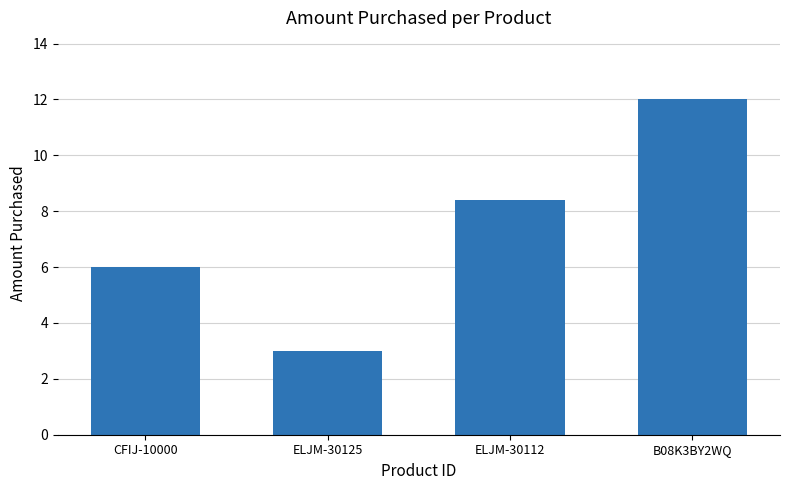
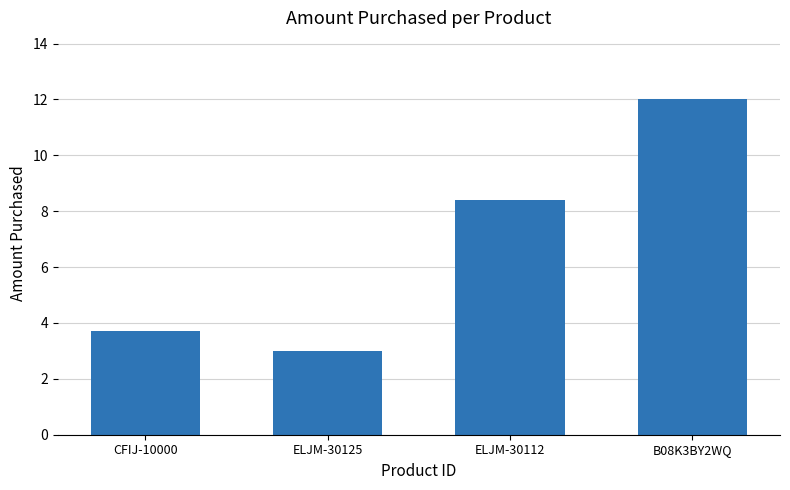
CFIJ-10000: 6.0 -> 3.7
